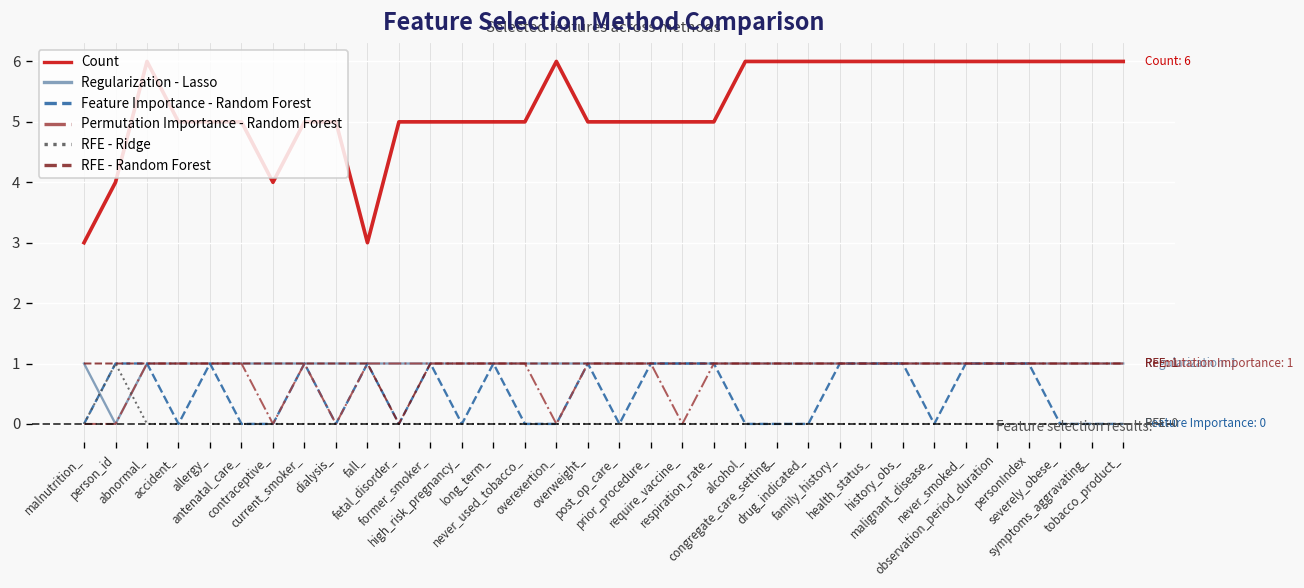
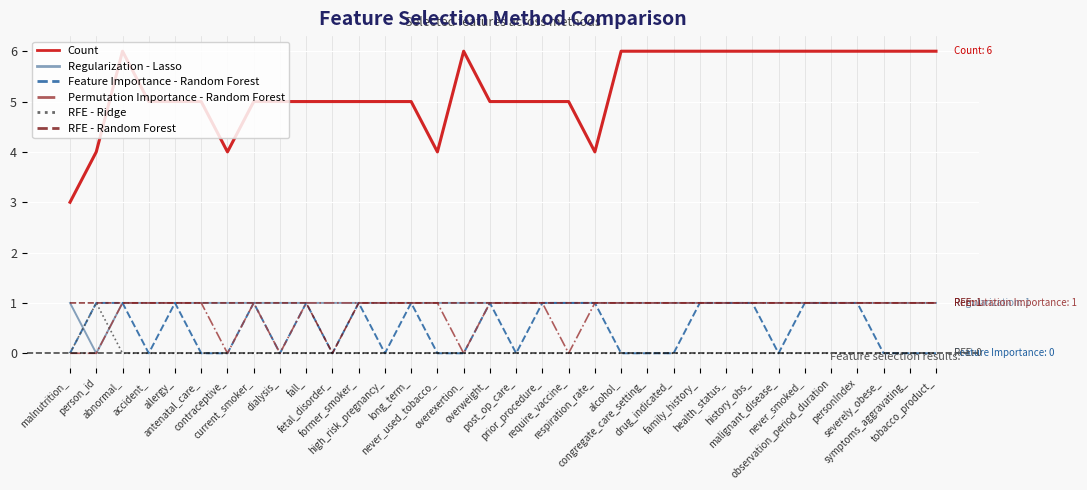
Count, fall_: 3 -> 5
Count, never_used_tobacco_: 5 -> 4
Count, respiration_rate_: 5 -> 4
